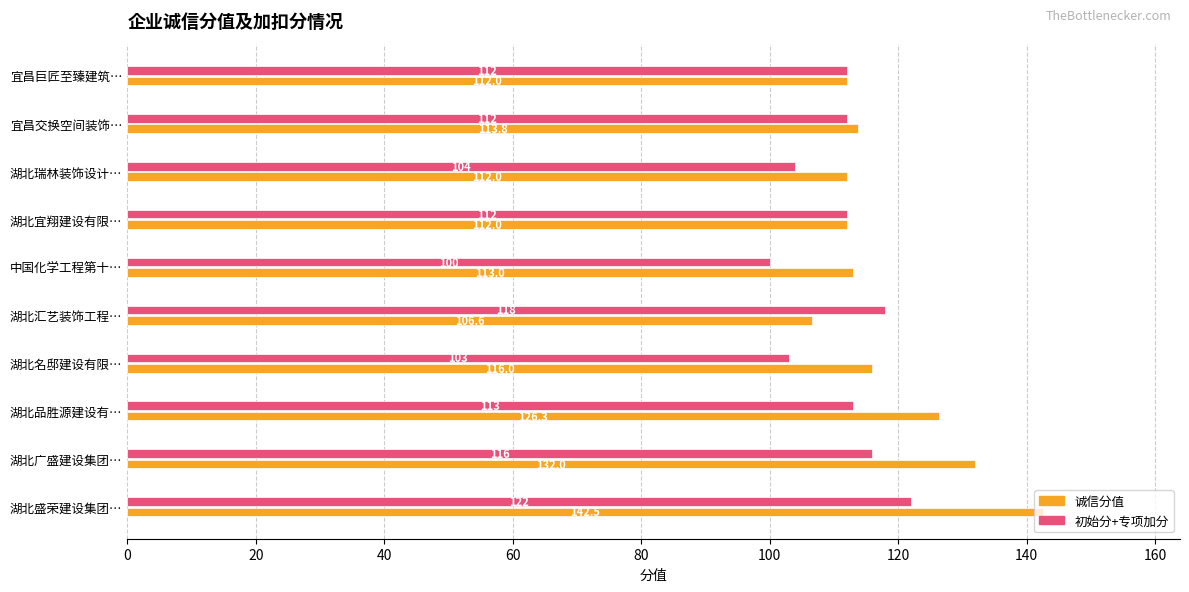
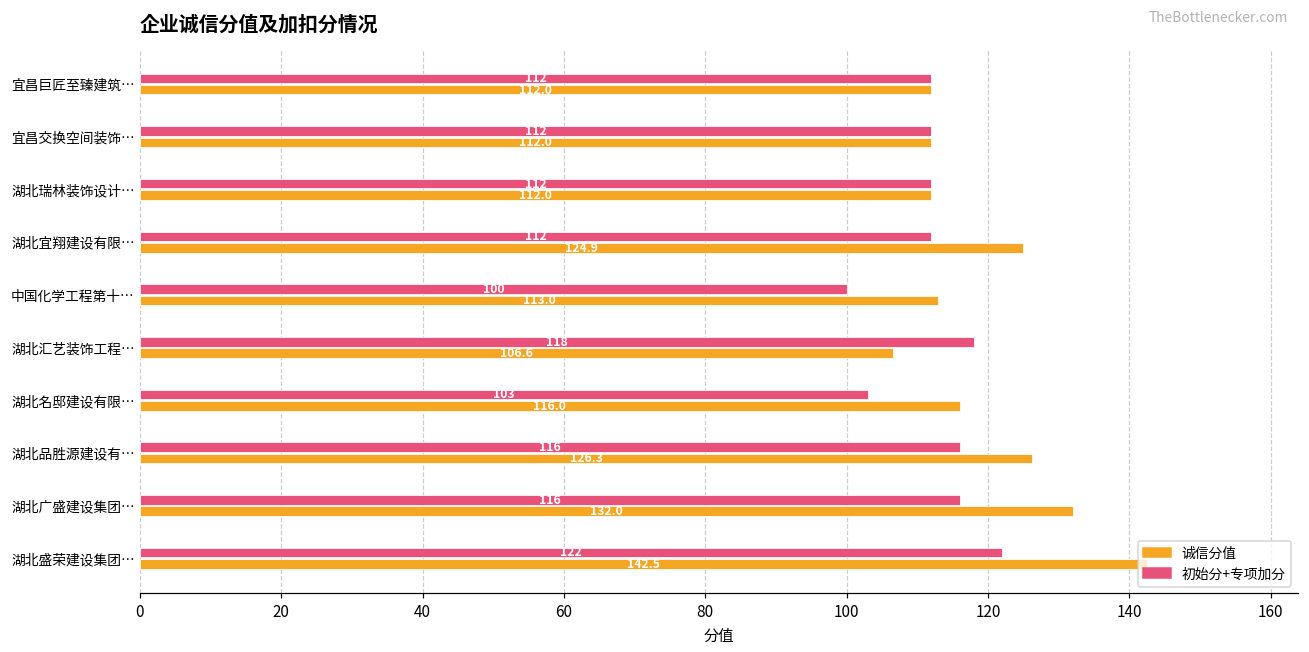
诚信分值, 宜昌交换空间装饰…: 113.8 -> 112.0
初始分+专项加分, 湖北瑞林装饰设计…: 104 -> 112
诚信分值, 湖北宜翔建设有限…: 112.0 -> 124.9
初始分+专项加分, 湖北品胜源建设有…: 113 -> 116
